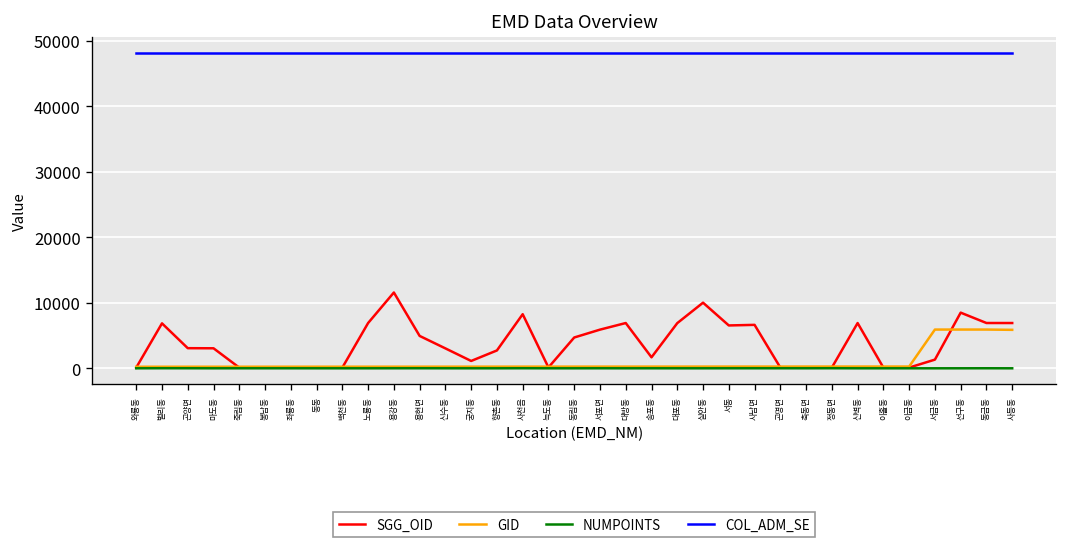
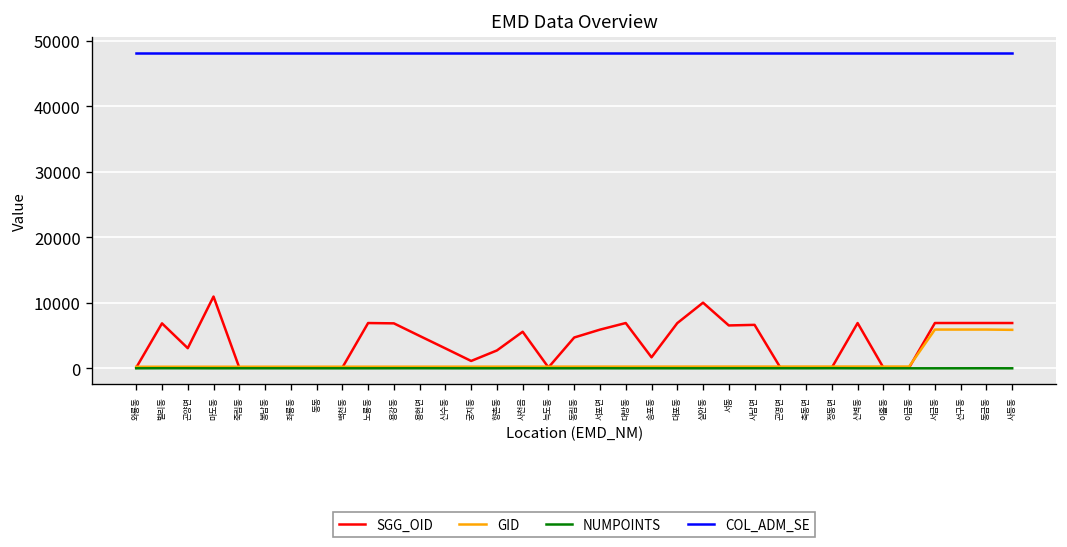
SGG_OID, 마도동: 3000 -> 11000
SGG_OID, 용강동: 12000 -> 7000
SGG_OID, 사천읍: 8000 -> 6000
SGG_OID, 서금동: 1000 -> 7000
SGG_OID, 선구동: 9000 -> 7000
